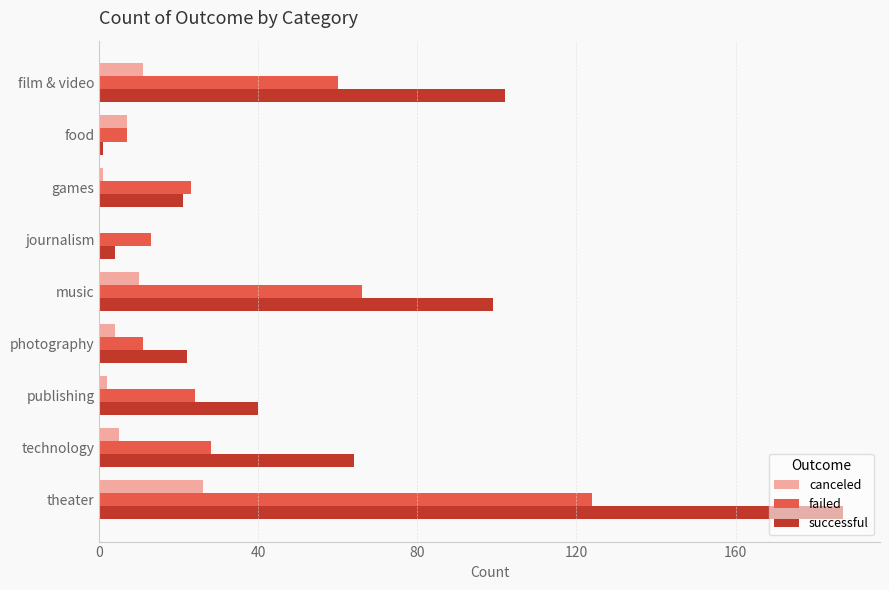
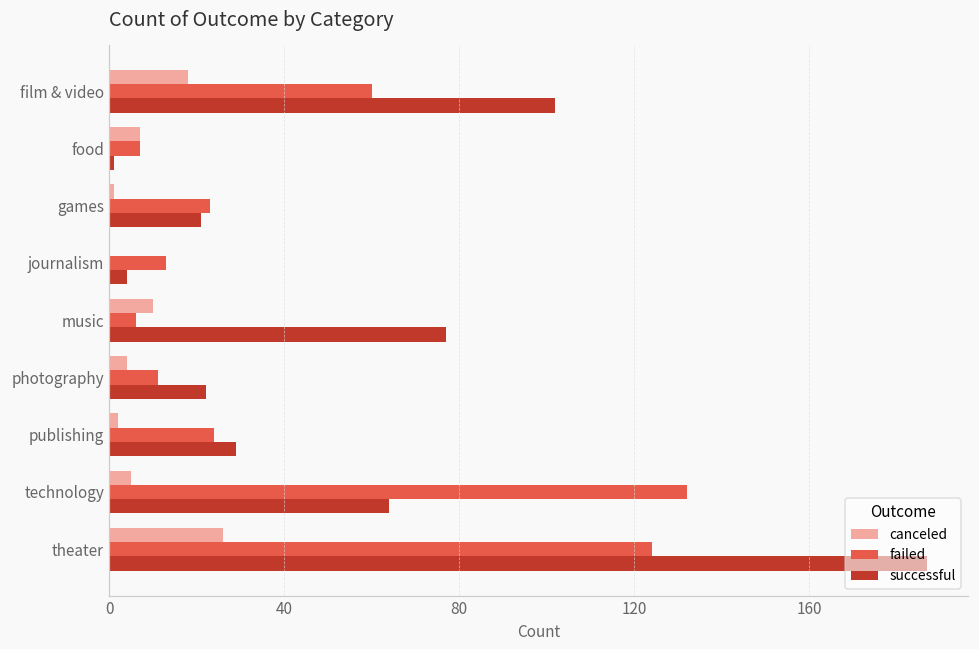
canceled, film & video: 11 -> 18
failed, music: 66 -> 6
successful, music: 99 -> 77
successful, publishing: 40 -> 29
failed, technology: 28 -> 132
